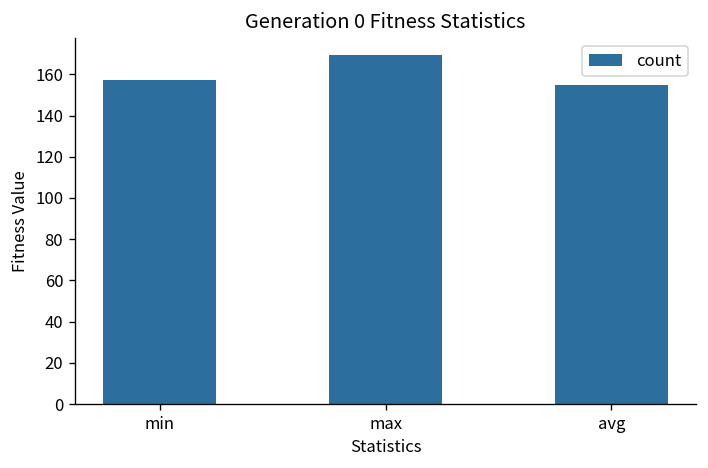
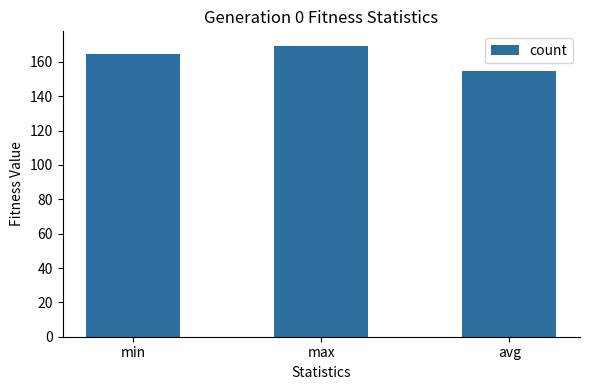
min: 157 -> 164
